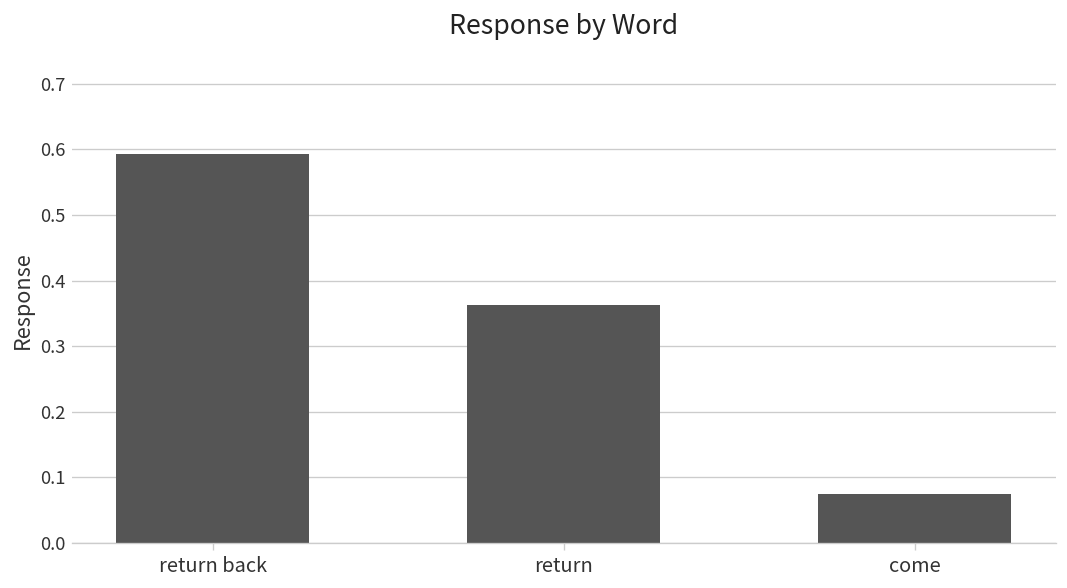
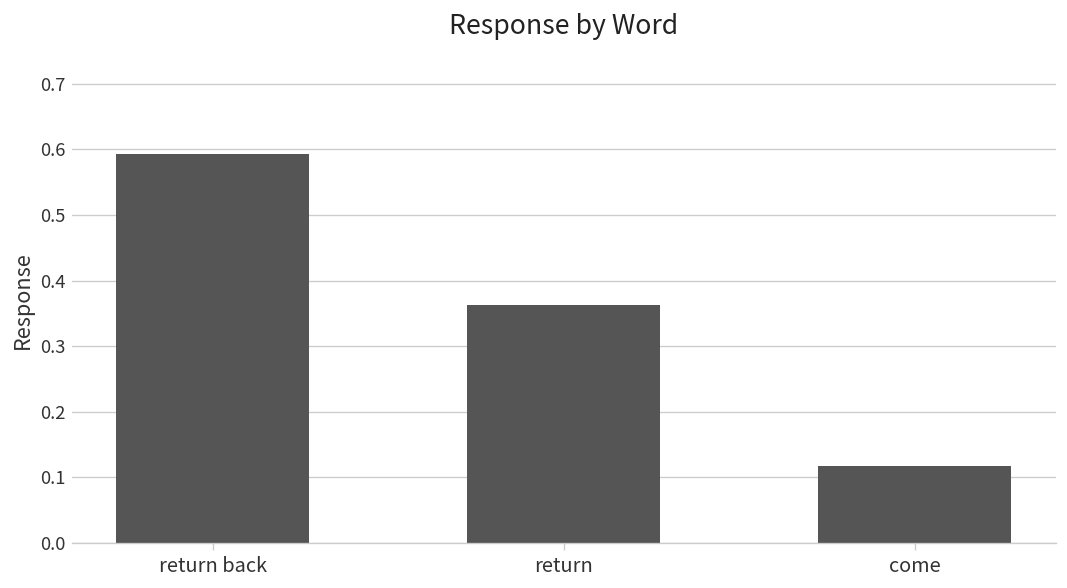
come: 0.07 -> 0.12
